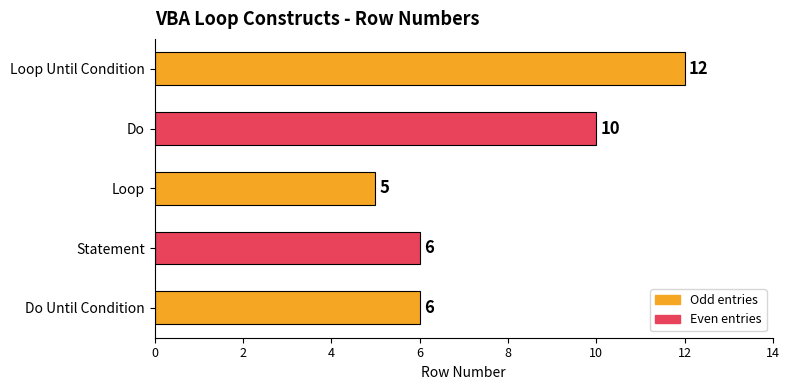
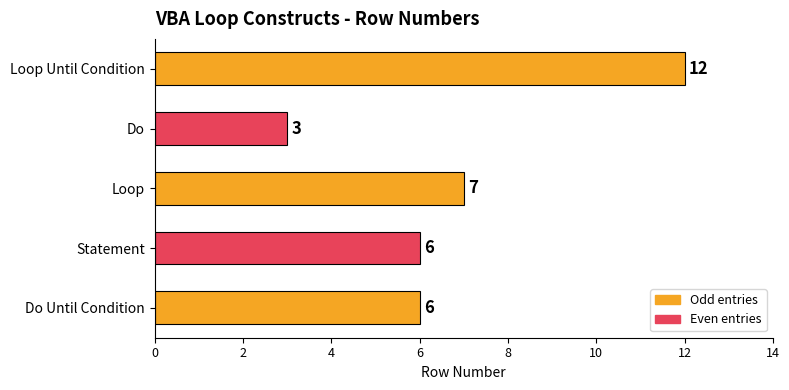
Do: 10 -> 3
Loop: 5 -> 7
